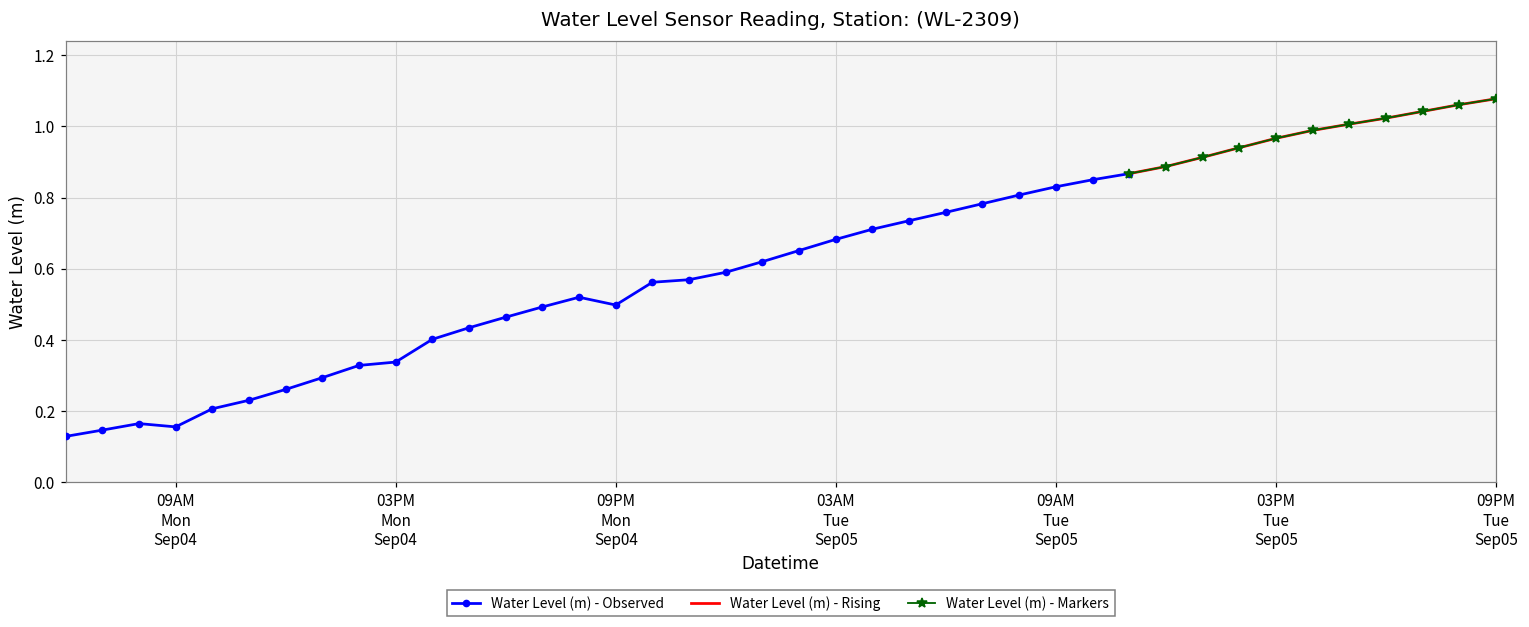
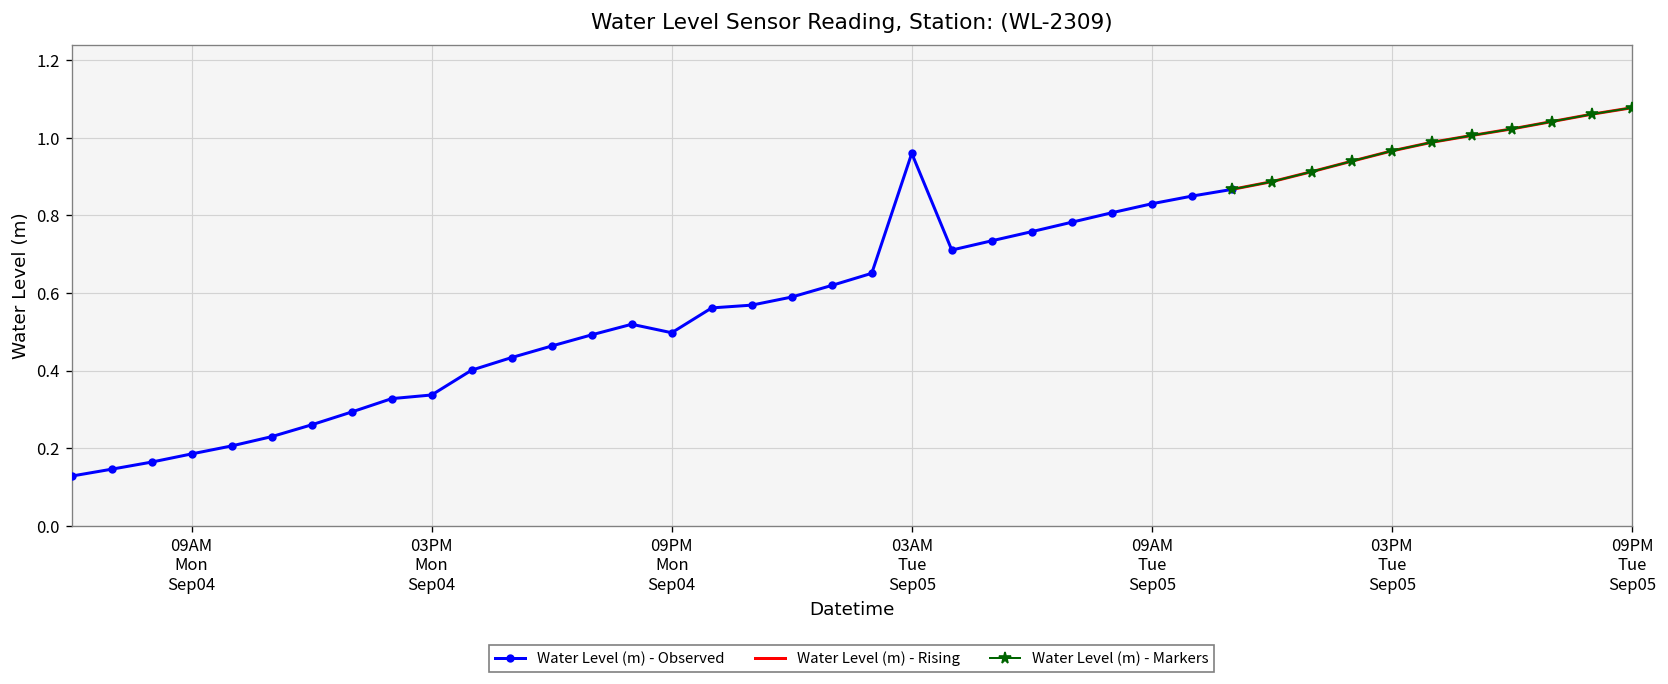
Water Level (m) - Observed, 09AM Mon Sep04: 0.15 -> 0.19
Water Level (m) - Observed, 03AM Tue Sep05: 0.68 -> 0.96
